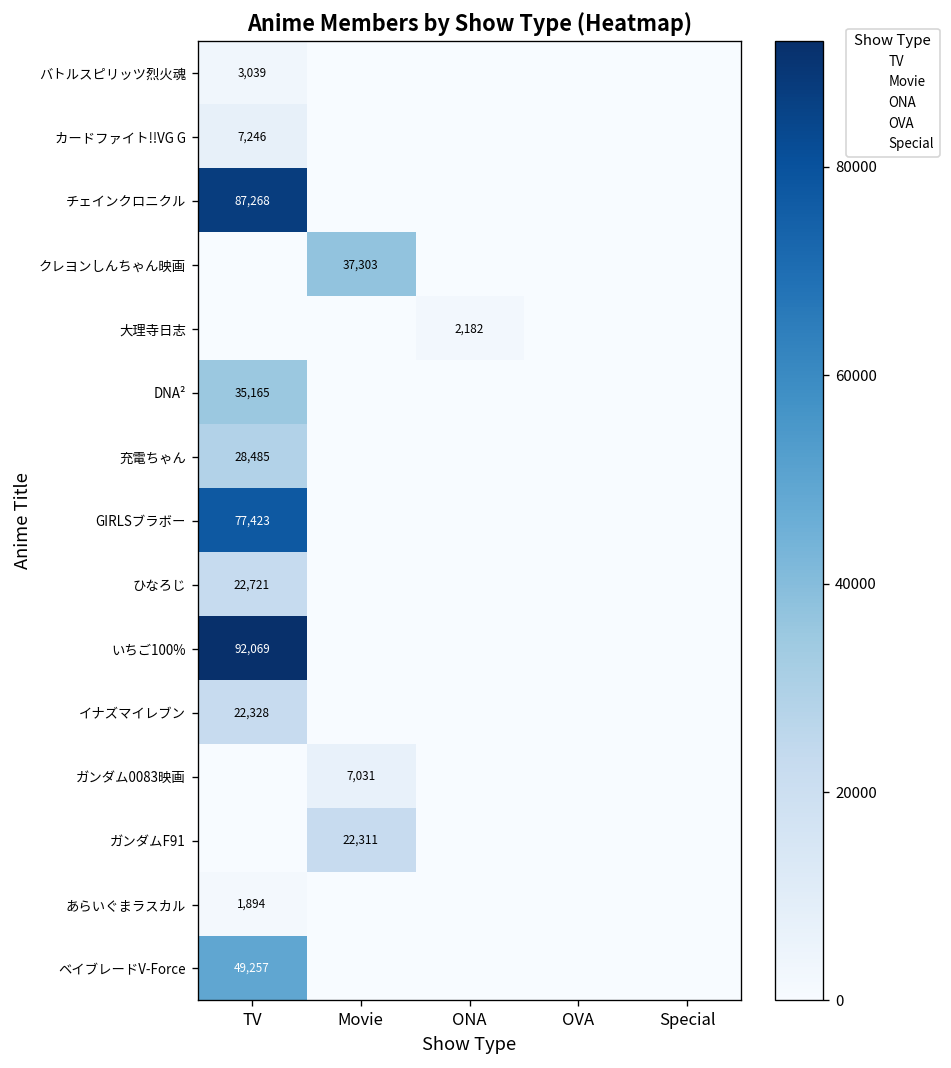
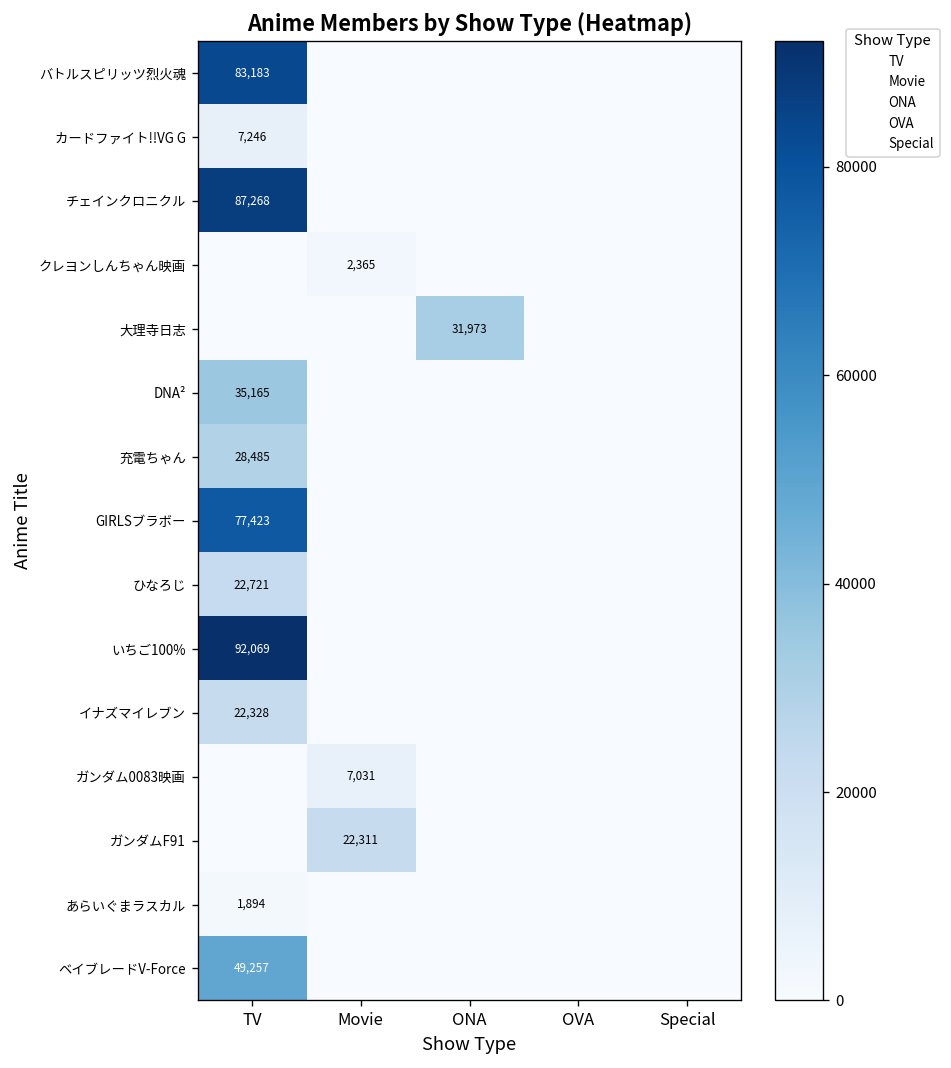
バトルスピリッツ烈火魂, TV: 3,039 -> 83,183
クレヨンしんちゃん映画, Movie: 37,303 -> 2,365
大理寺日志, ONA: 2,182 -> 31,973
